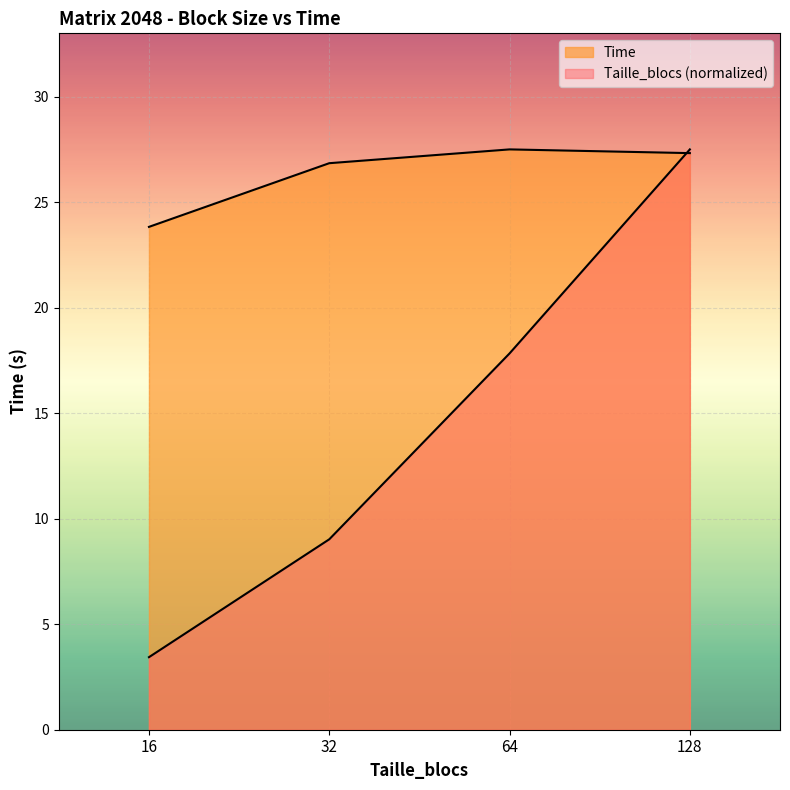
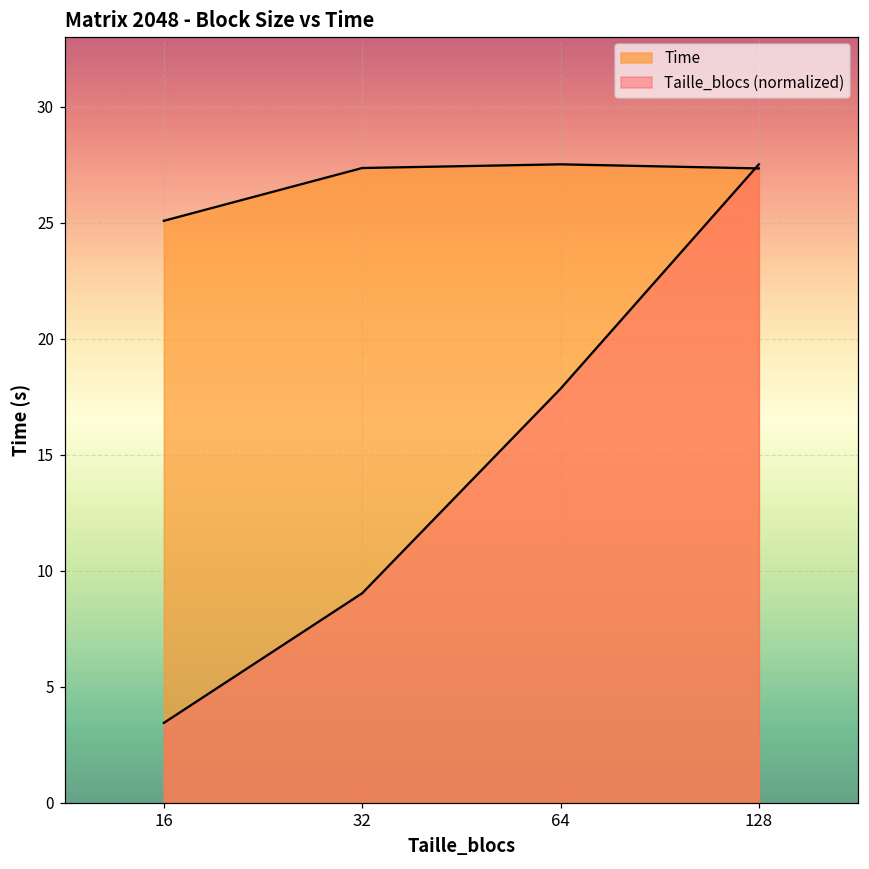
Time, 16: 23.8 -> 25.1
Time, 32: 26.9 -> 27.4
